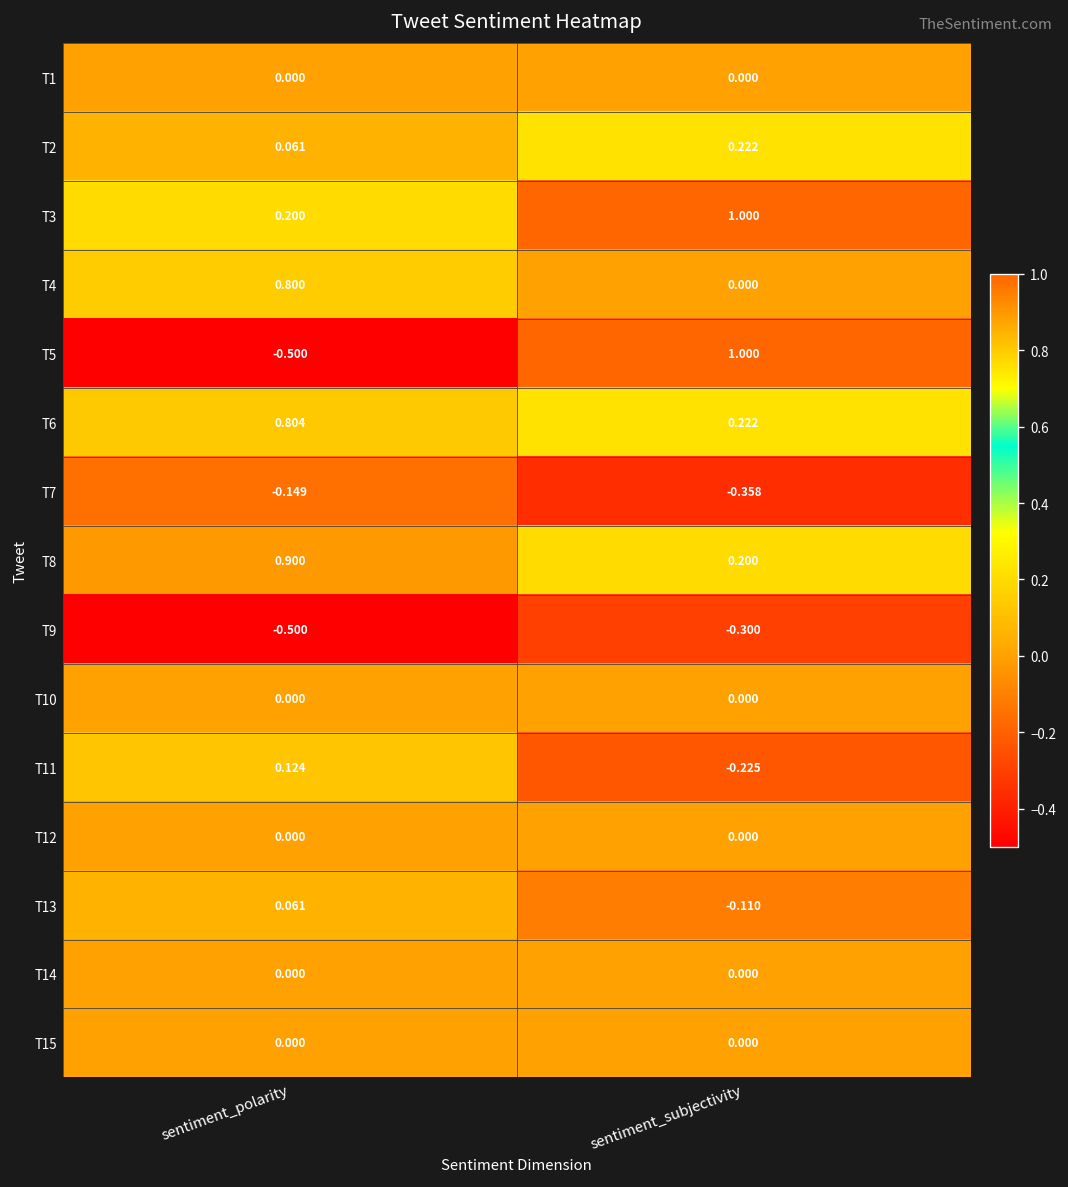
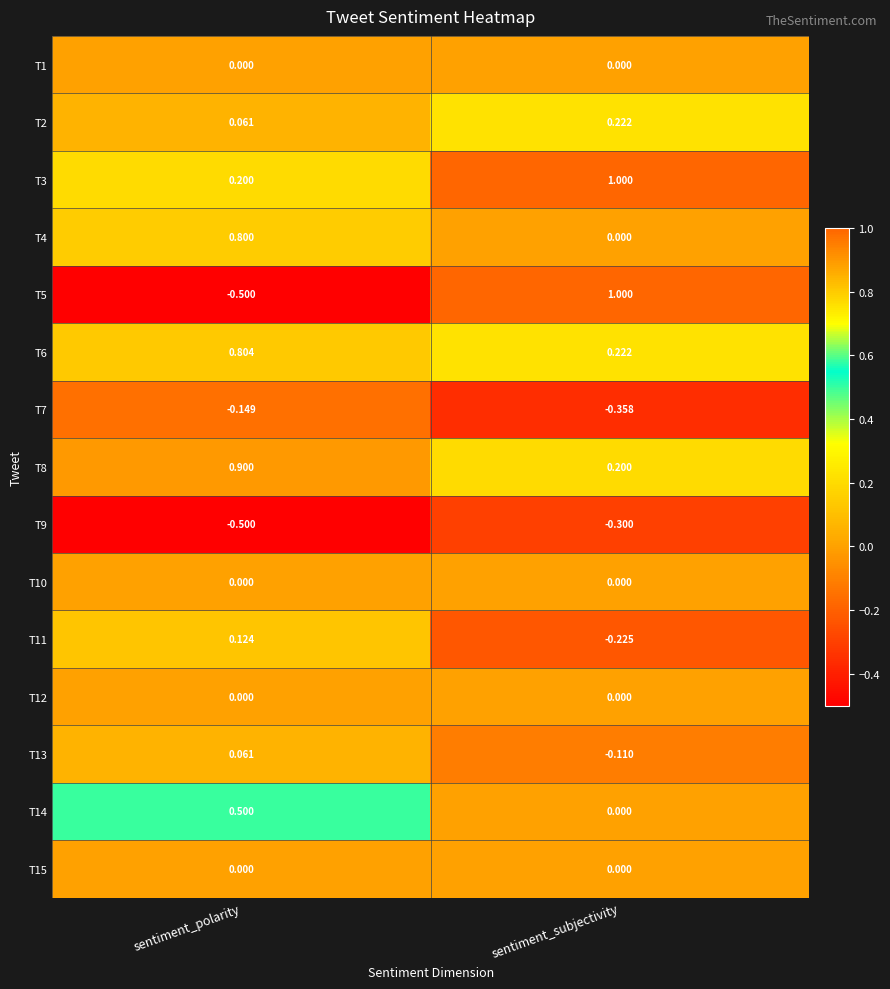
T14, sentiment_polarity: 0.000 -> 0.500
